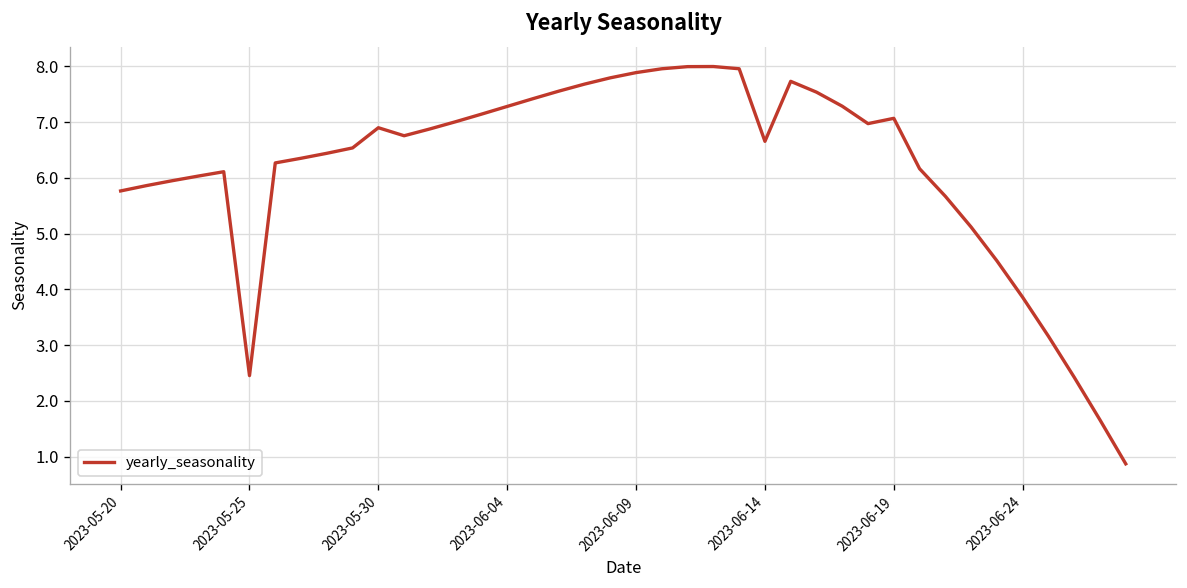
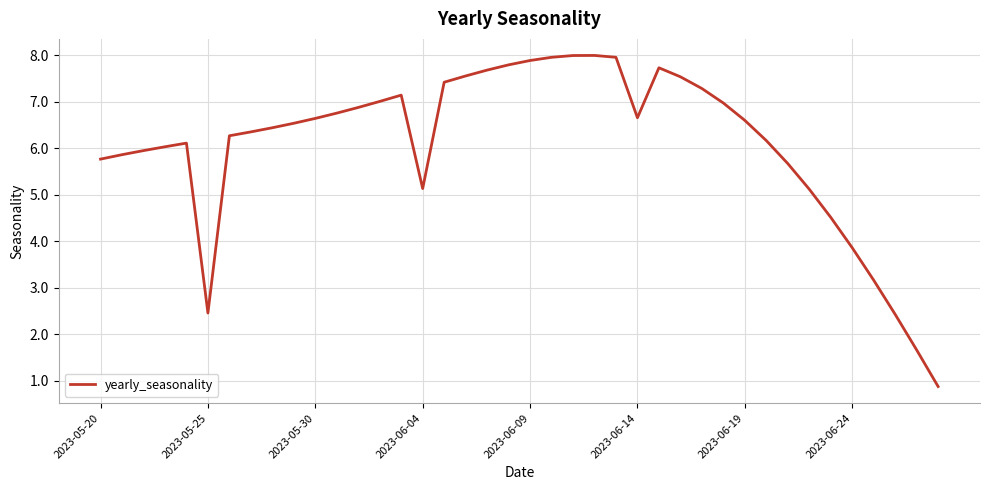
2023-05-30: 6.9 -> 6.6
2023-06-04: 7.3 -> 5.1
2023-06-19: 7.1 -> 6.6
